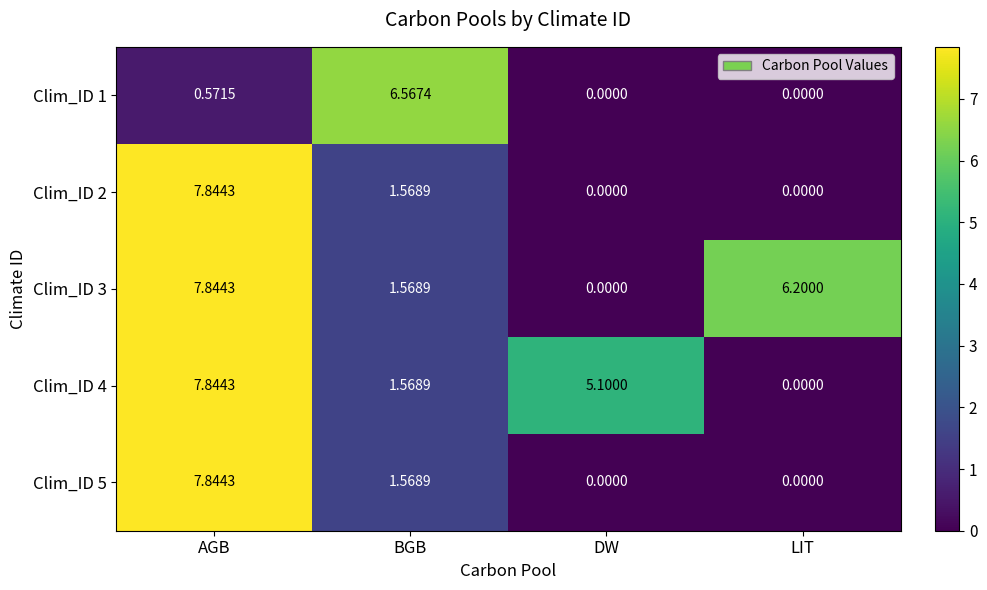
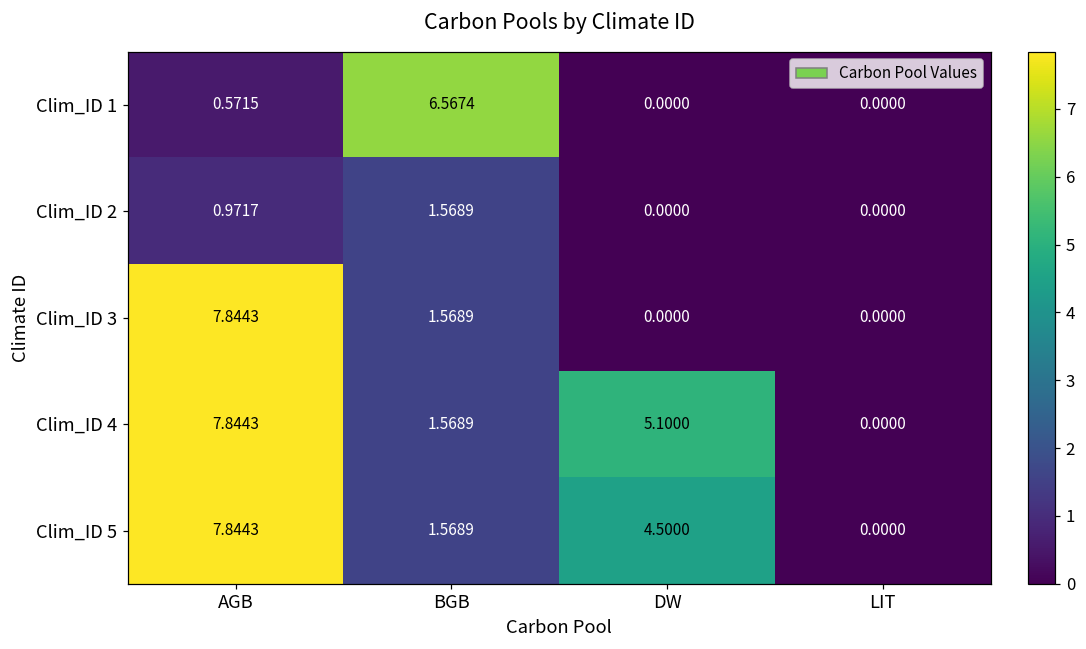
Clim_ID 2, AGB: 7.8443 -> 0.9717
Clim_ID 3, LIT: 6.2000 -> 0.0000
Clim_ID 5, DW: 0.0000 -> 4.5000
